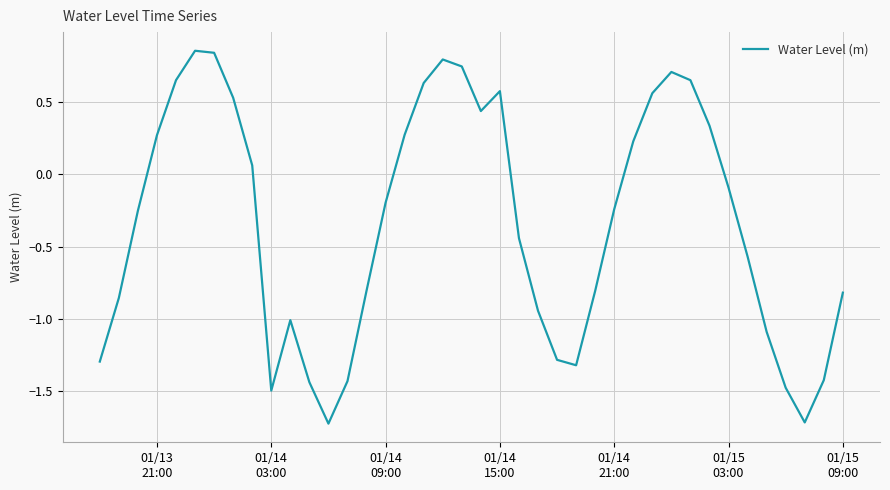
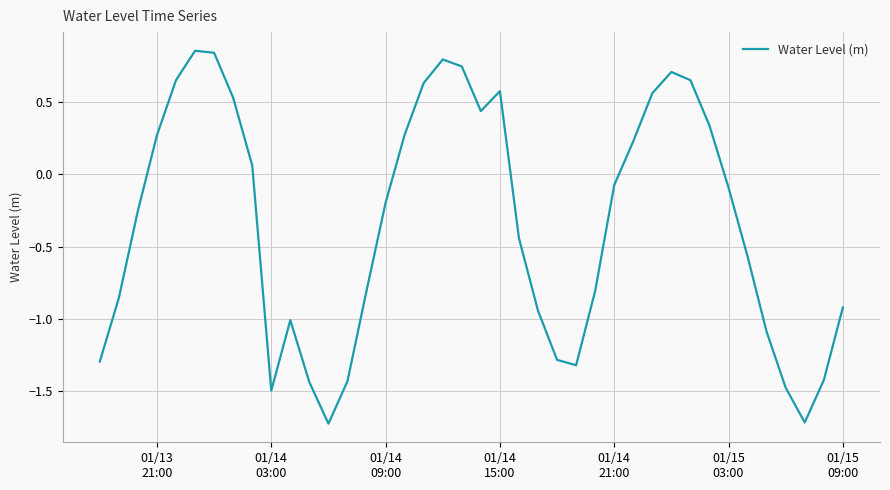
01/14 21:00: -0.24 -> -0.08
01/15 09:00: -0.82 -> -0.92
